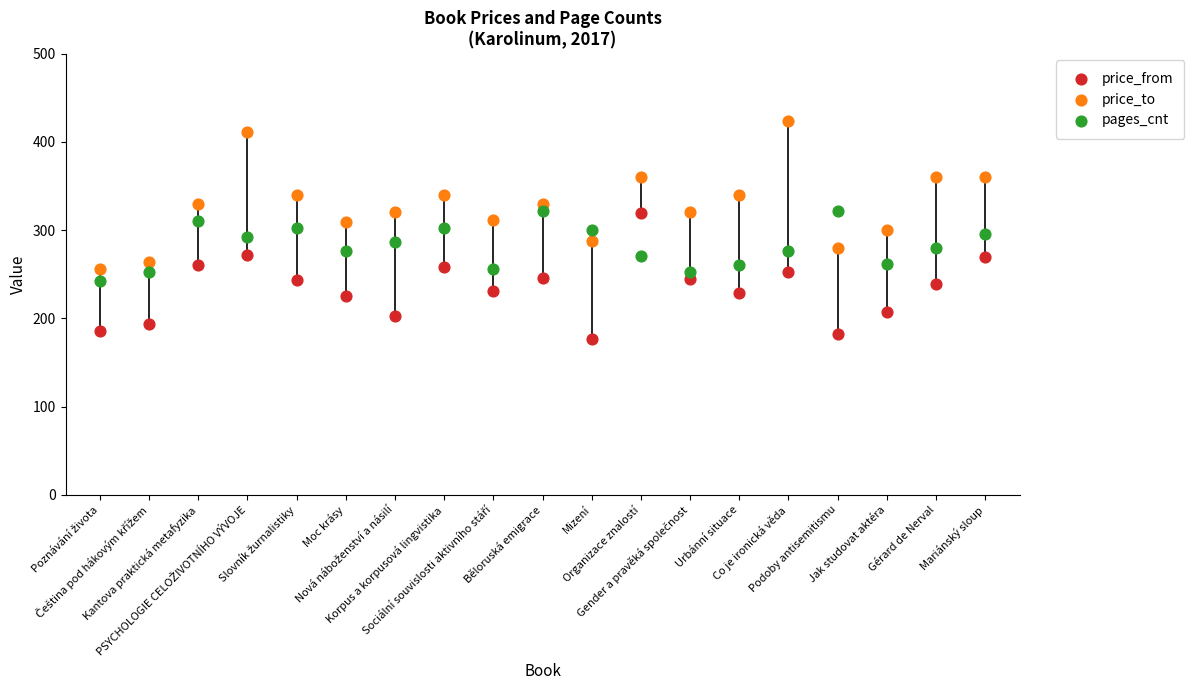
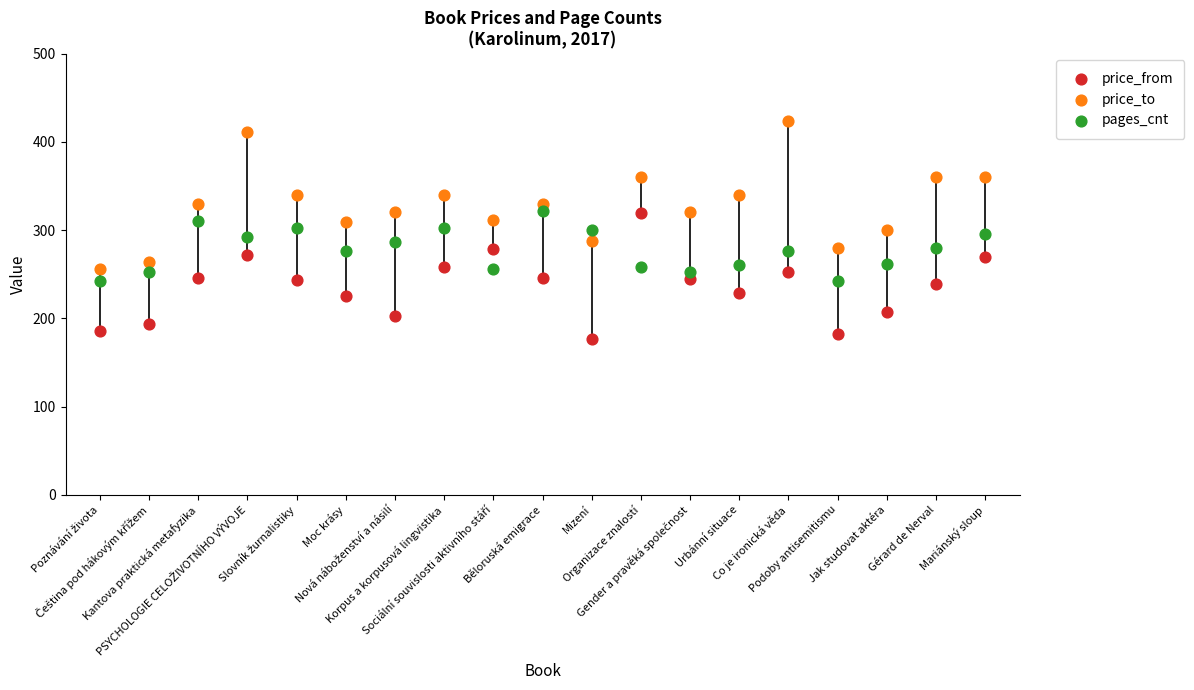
price_from, Kantova praktická metafyzika: 260 -> 250
price_from, Sociální souvislosti aktivního stáří: 230 -> 280
pages_cnt, Organizace znalostí: 270 -> 260
pages_cnt, Podoby antisemitismu: 320 -> 240
